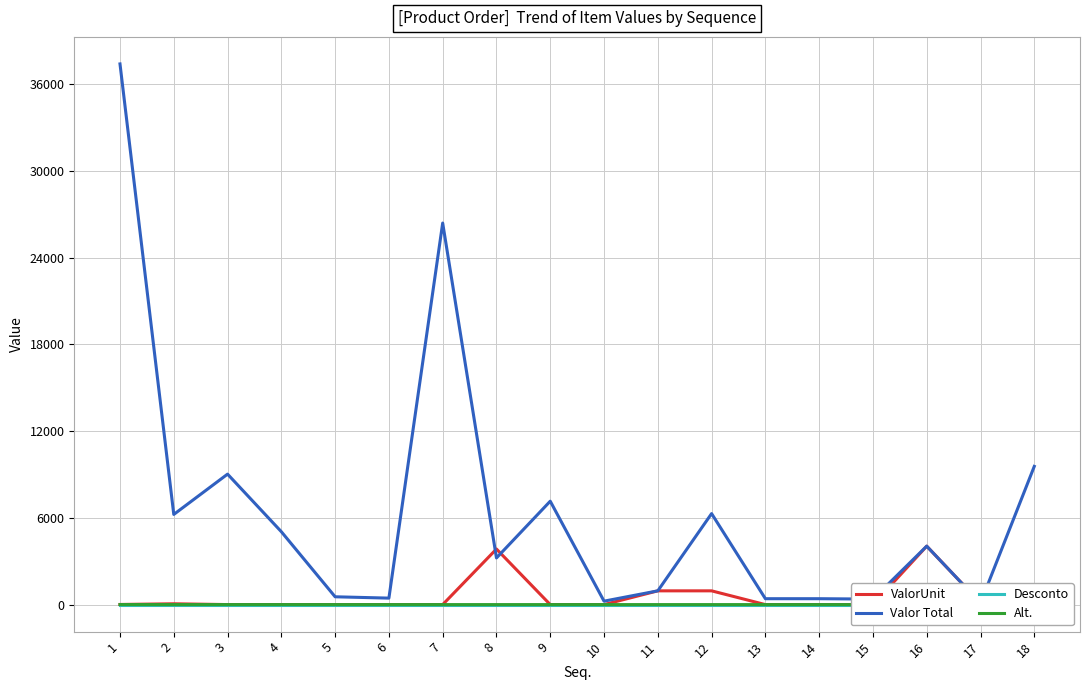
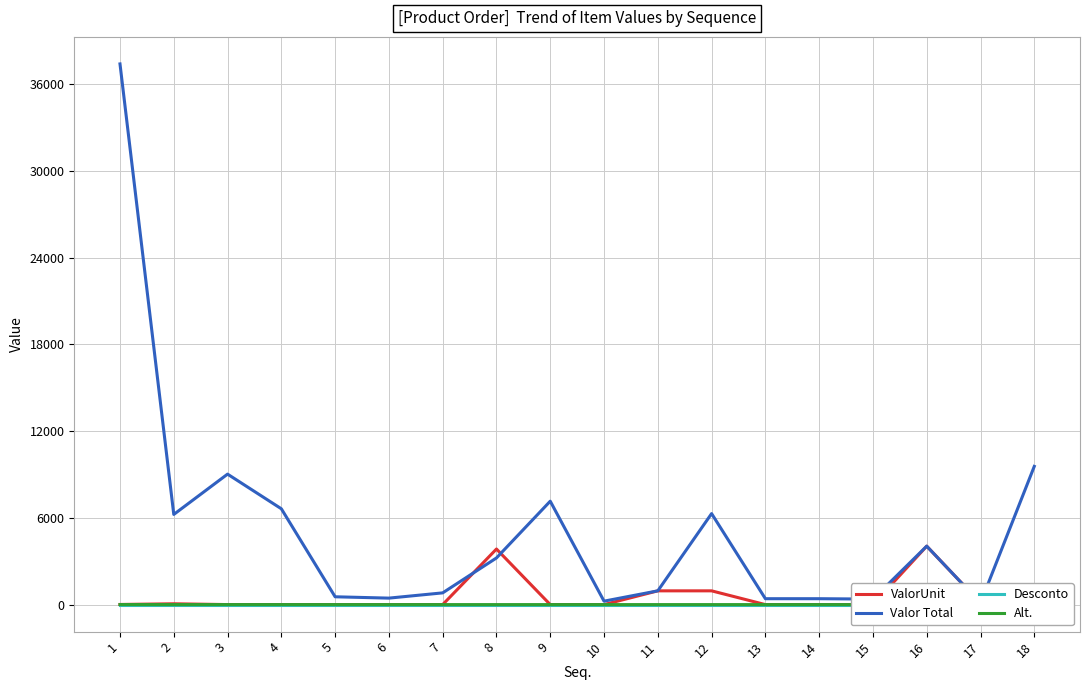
Valor Total, 4: 5000 -> 6600
Valor Total, 7: 26400 -> 800
